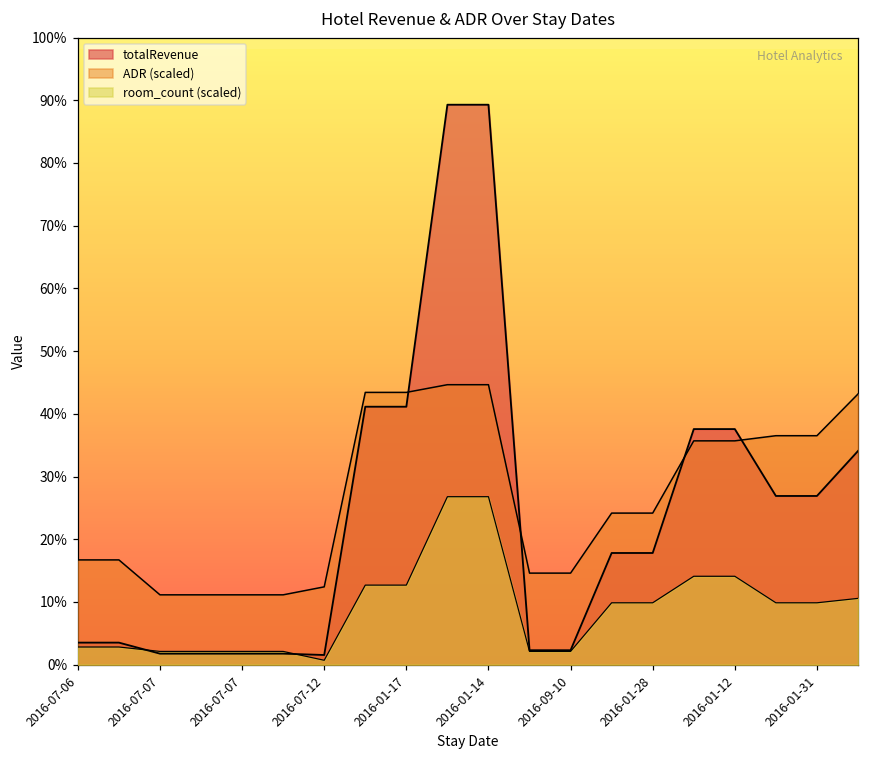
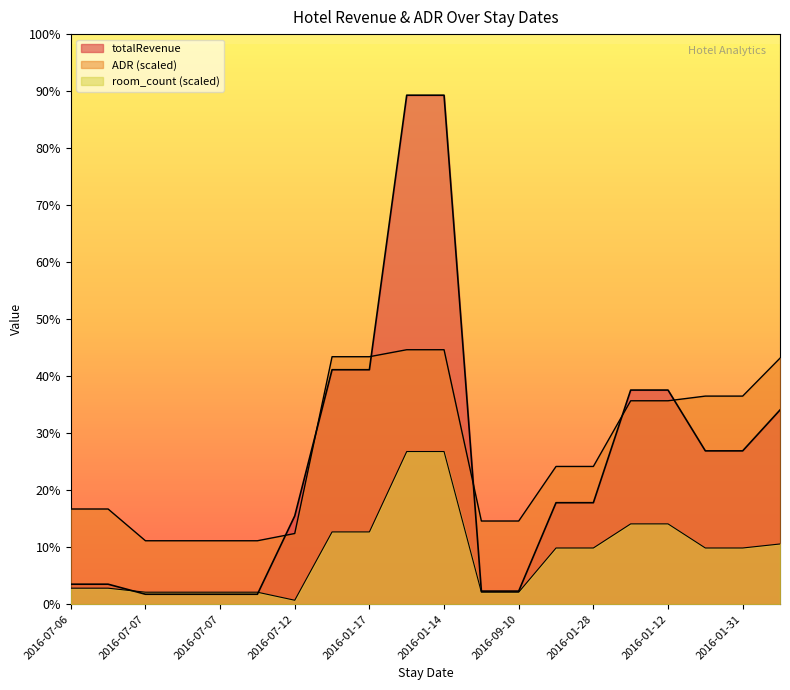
totalRevenue, 2016-07-12: 2% -> 15%
